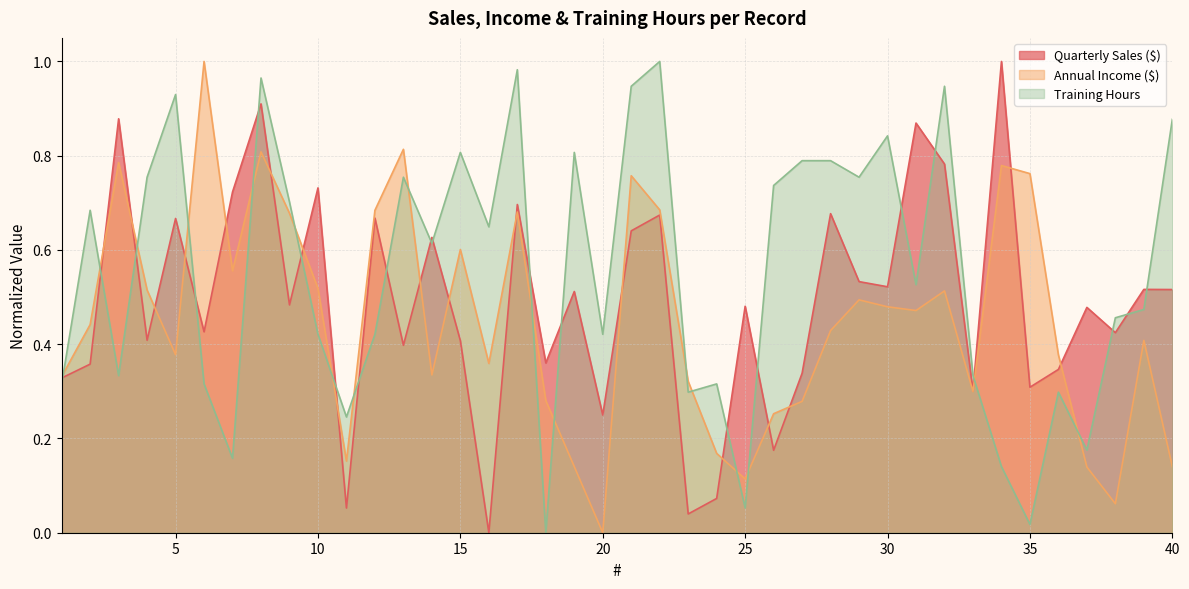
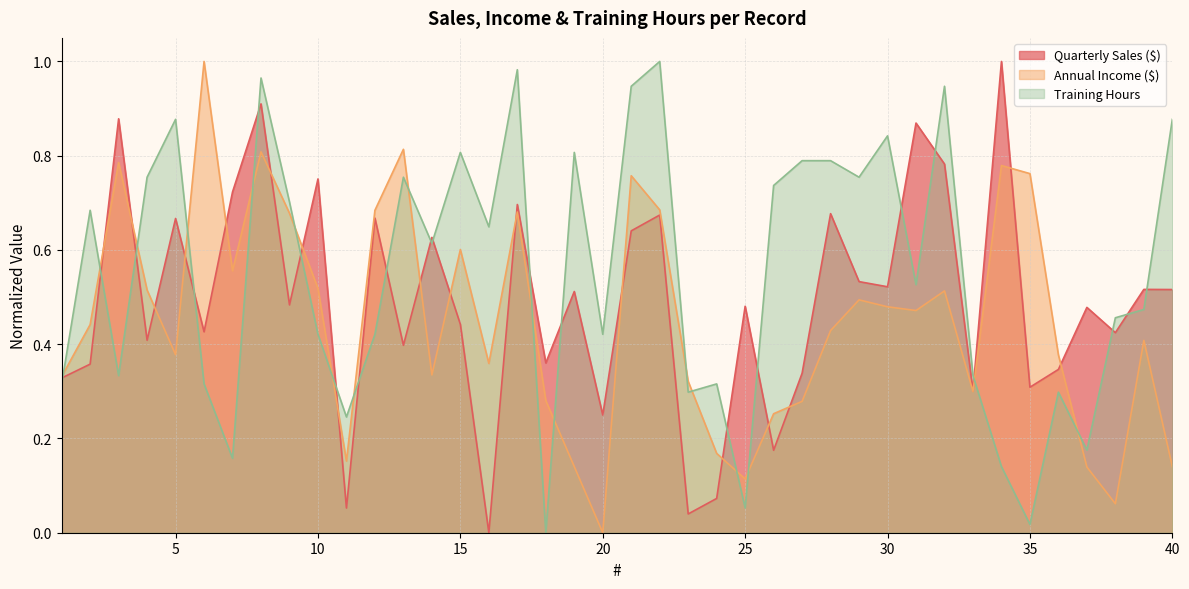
Training Hours, 5: 0.93 -> 0.88
Quarterly Sales ($), 10: 0.73 -> 0.75
Quarterly Sales ($), 15: 0.41 -> 0.44
